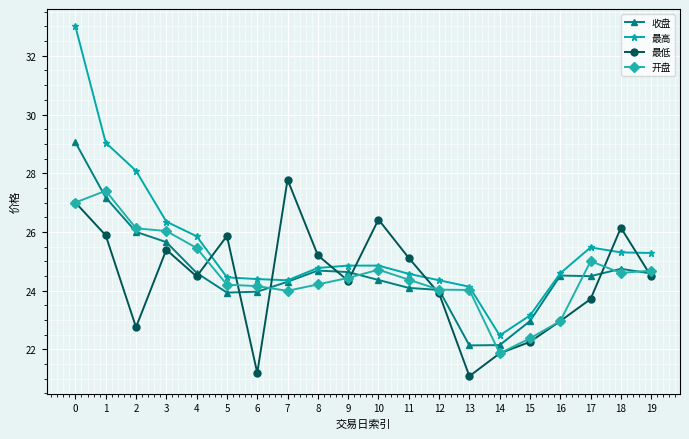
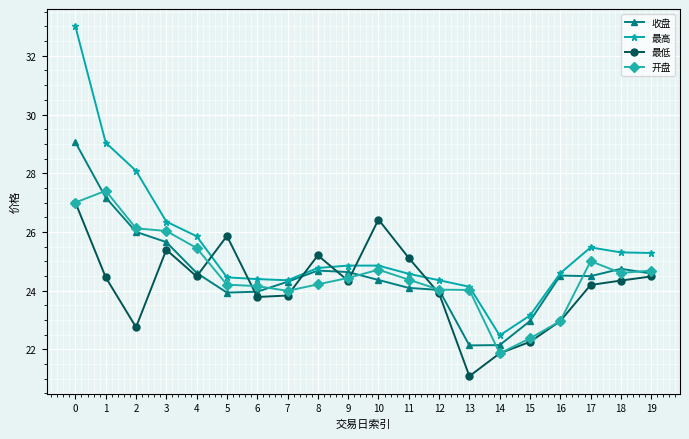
最低, 1: 25.9 -> 24.5
最低, 6: 21.2 -> 23.8
最低, 7: 27.8 -> 23.8
最低, 17: 23.7 -> 24.2
最低, 18: 26.1 -> 24.3
